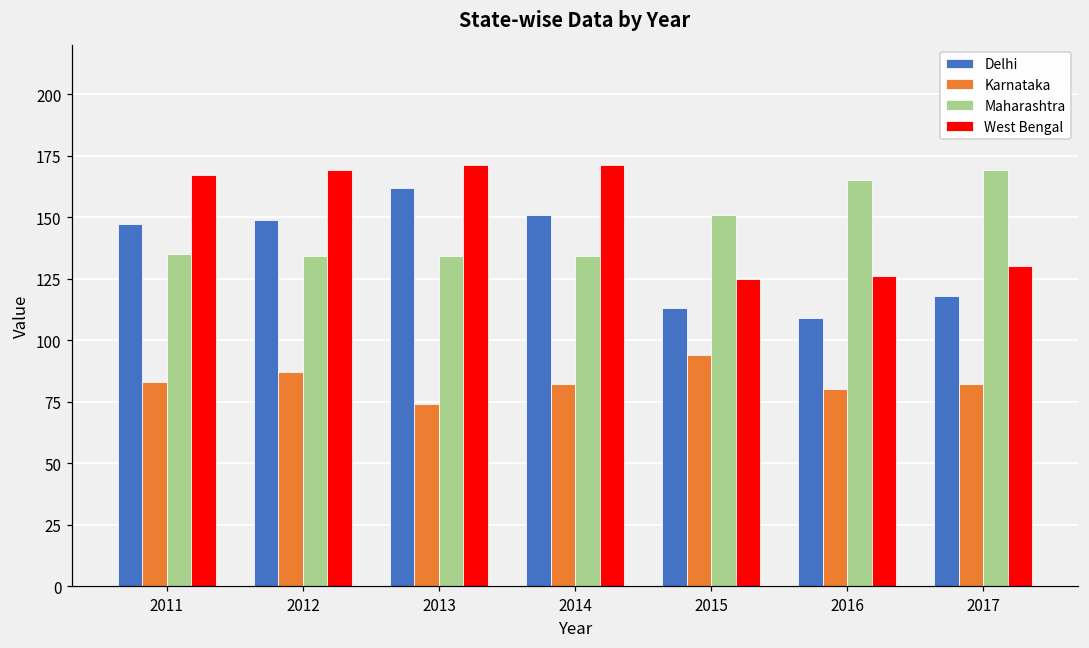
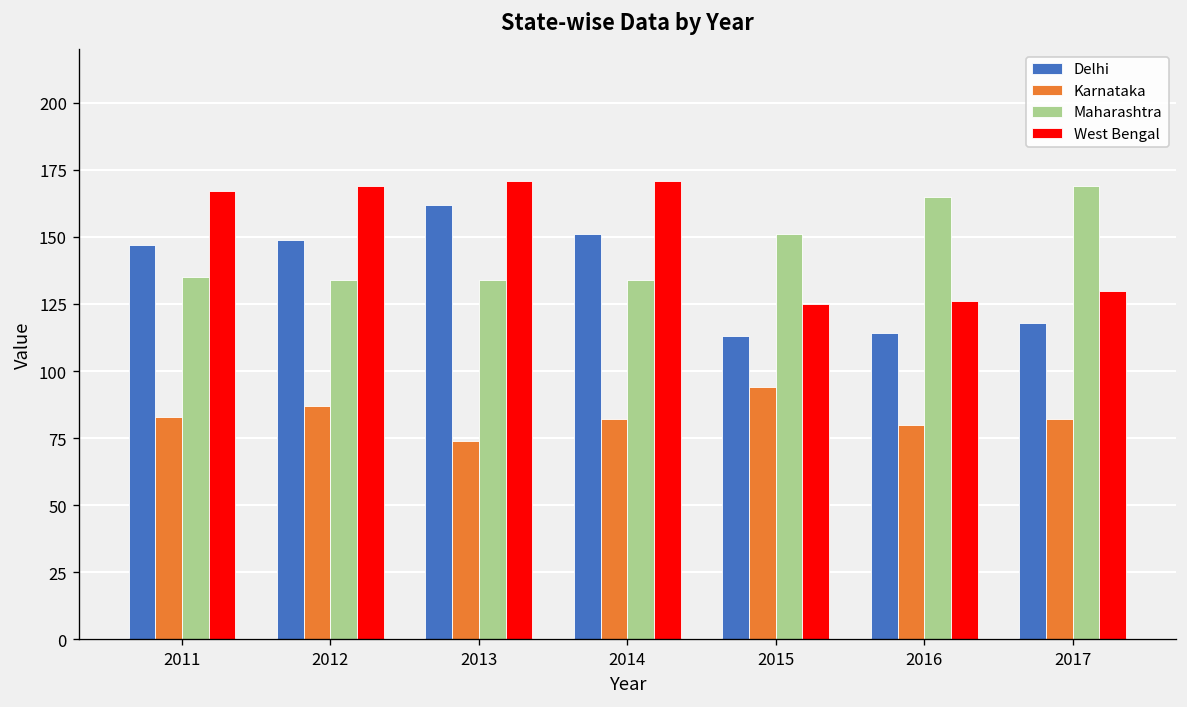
Delhi, 2016: 109 -> 114
